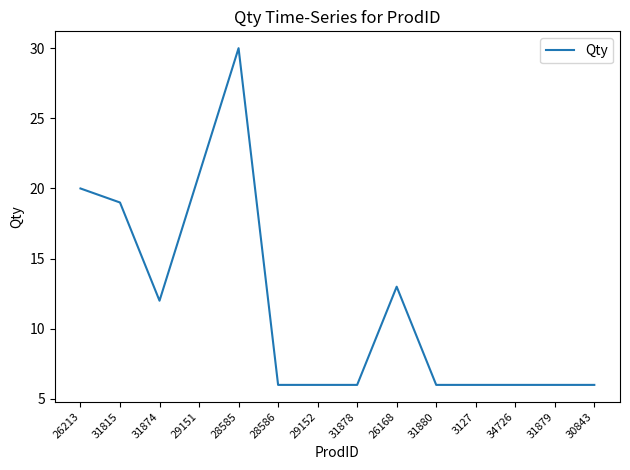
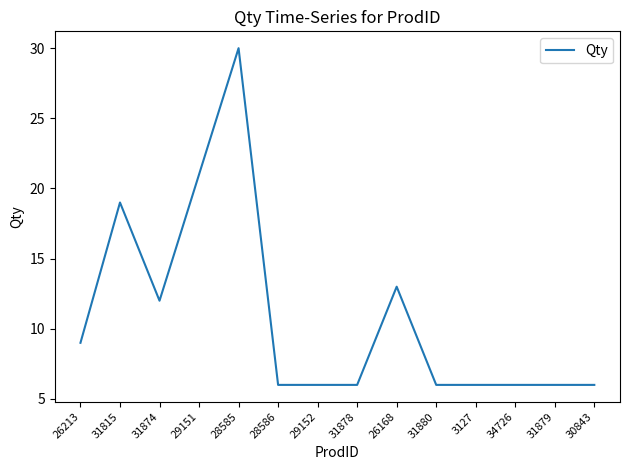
26213: 20 -> 9
